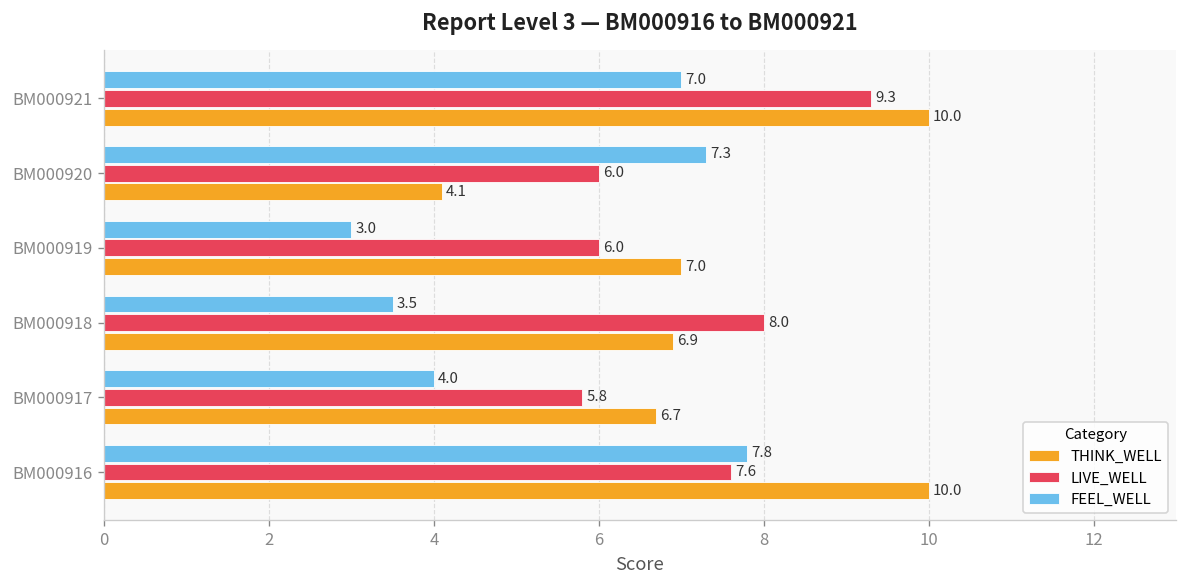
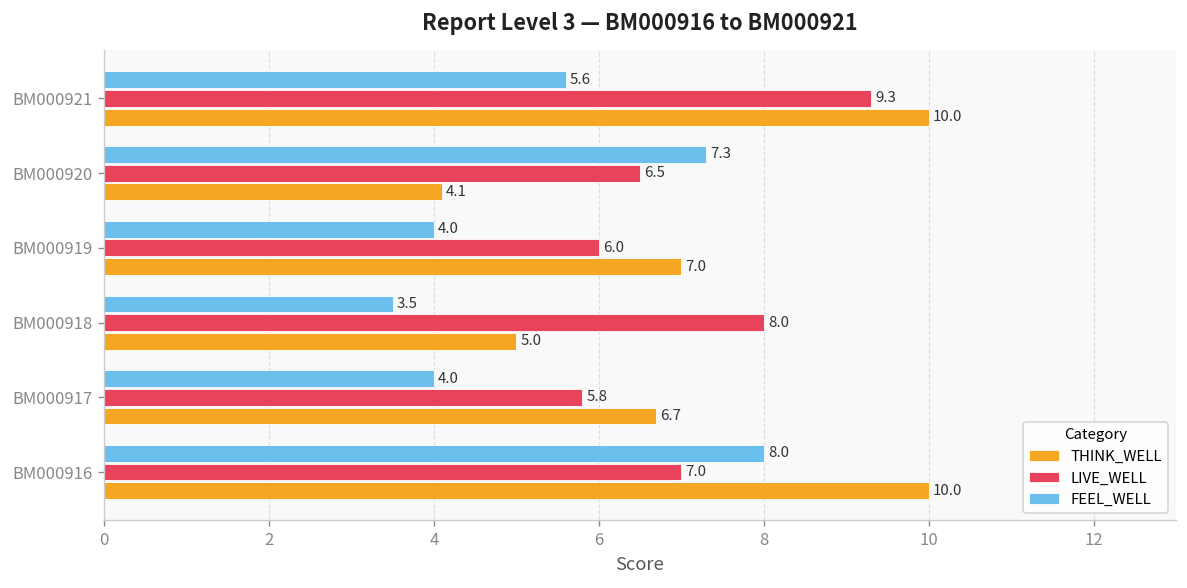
FEEL_WELL, BM000921: 7.0 -> 5.6
LIVE_WELL, BM000920: 6.0 -> 6.5
FEEL_WELL, BM000919: 3.0 -> 4.0
THINK_WELL, BM000918: 6.9 -> 5.0
FEEL_WELL, BM000916: 7.8 -> 8.0
LIVE_WELL, BM000916: 7.6 -> 7.0
